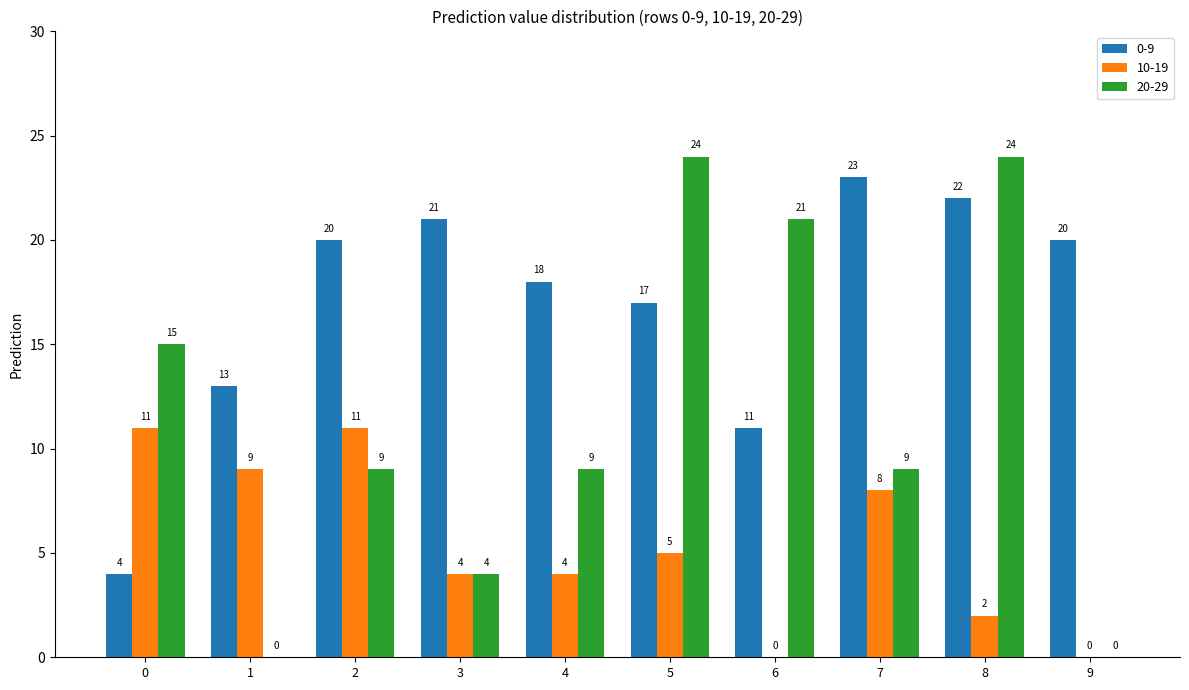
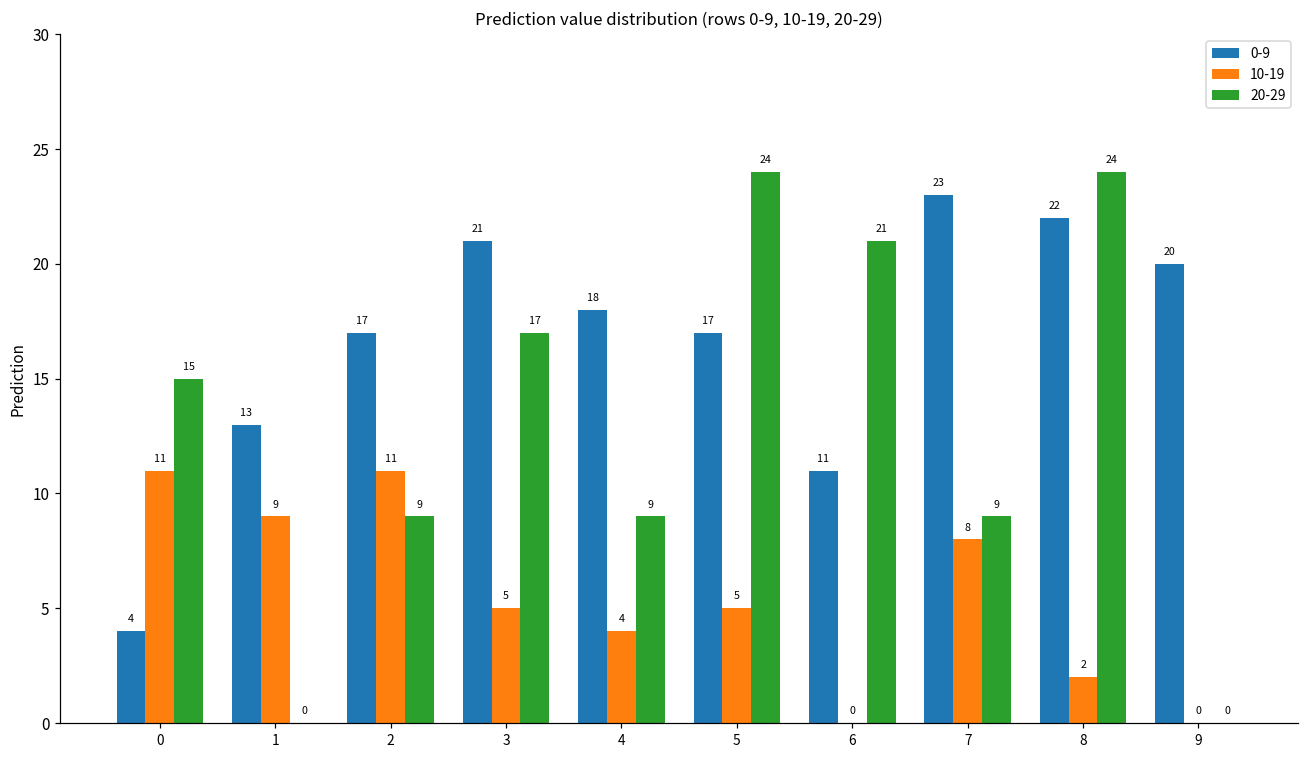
0-9, 2: 20 -> 17
10-19, 3: 4 -> 5
20-29, 3: 4 -> 17
